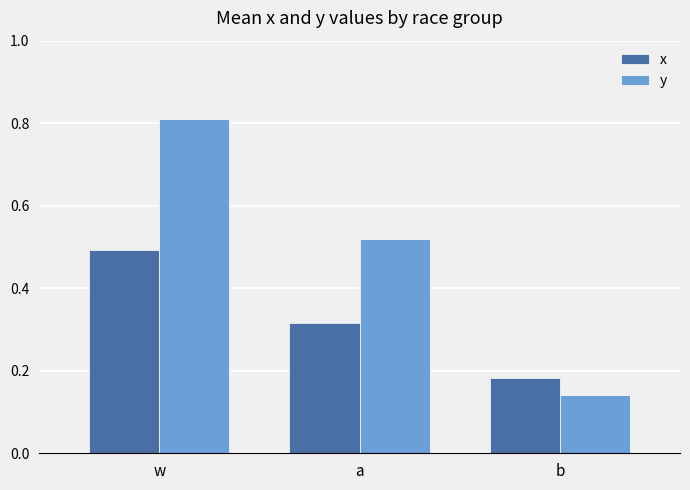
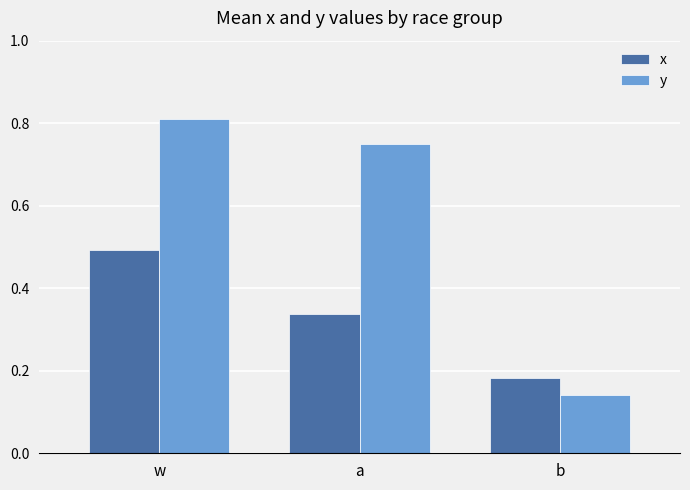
x, a: 0.32 -> 0.34
y, a: 0.52 -> 0.75
